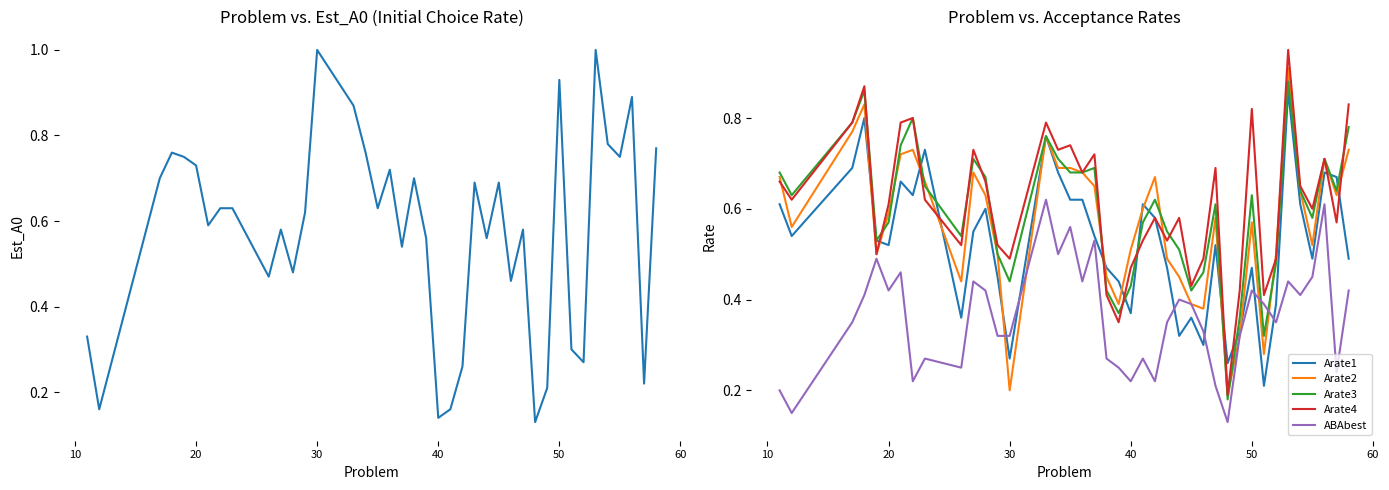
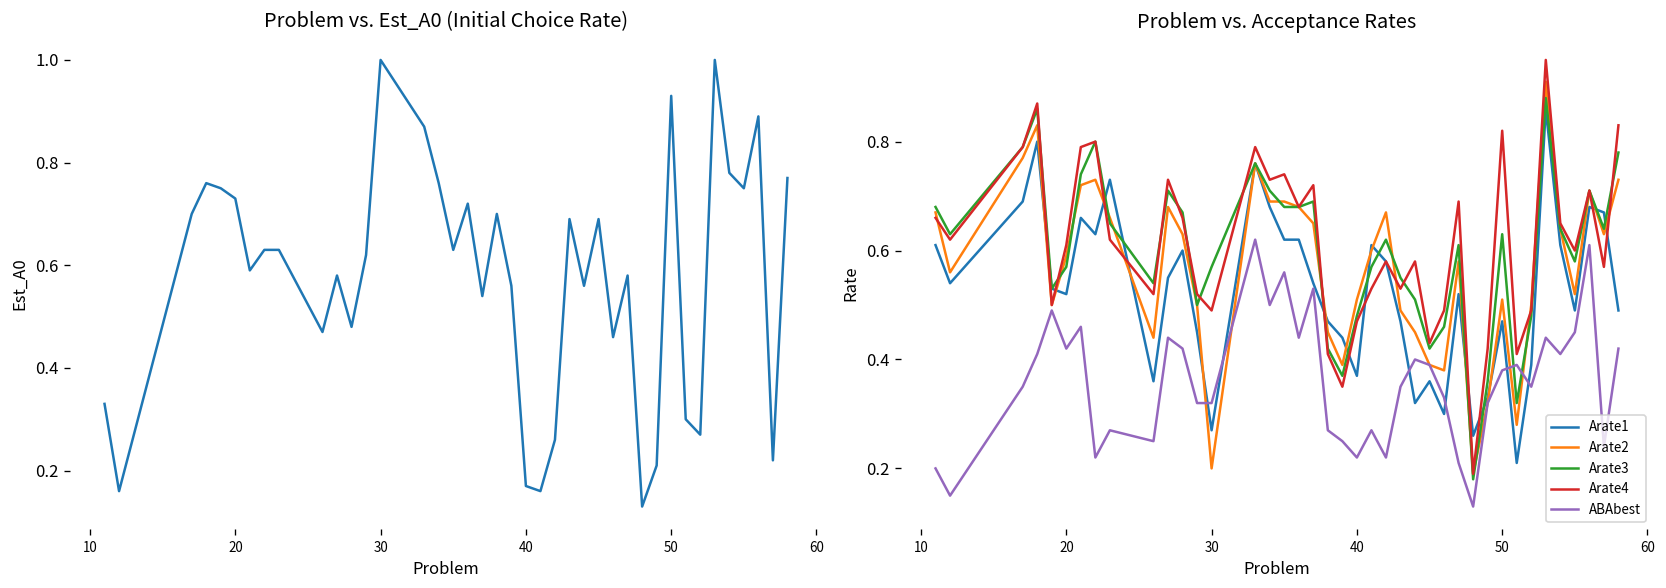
Problem vs. Est_A0 (Initial Choice Rate), 40: 0.14 -> 0.17
Problem vs. Acceptance Rates, Arate3, 30: 0.44 -> 0.57
Problem vs. Acceptance Rates, Arate3, 40: 0.43 -> 0.48
Problem vs. Acceptance Rates, Arate2, 50: 0.57 -> 0.51
Problem vs. Acceptance Rates, ABAbest, 50: 0.42 -> 0.38
